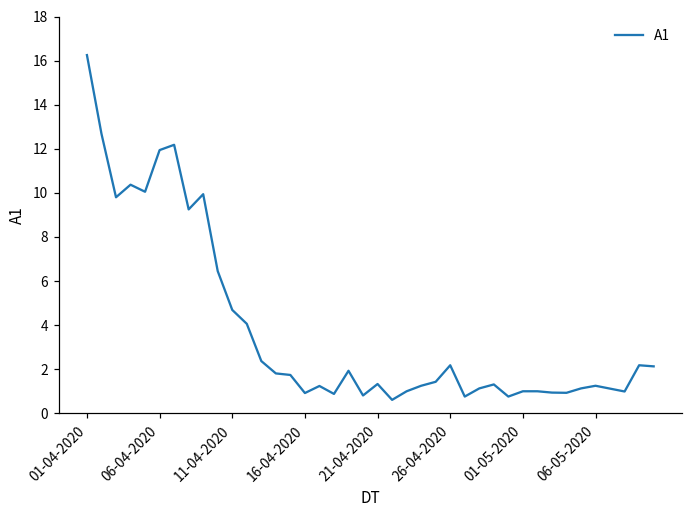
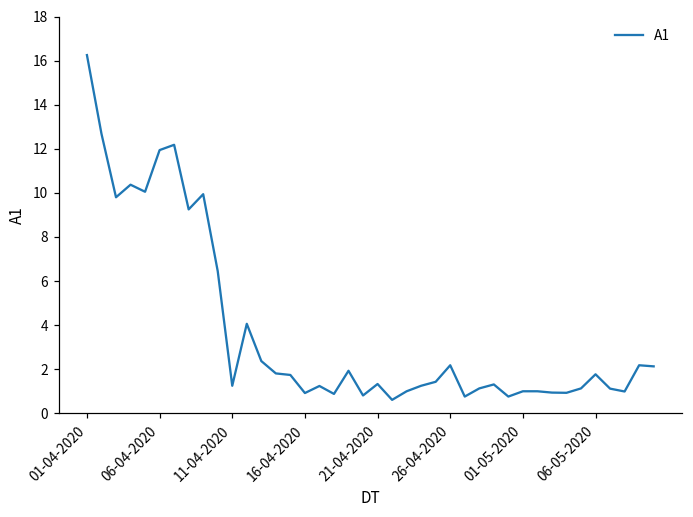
11-04-2020: 4.7 -> 1.3
06-05-2020: 1.3 -> 1.8
